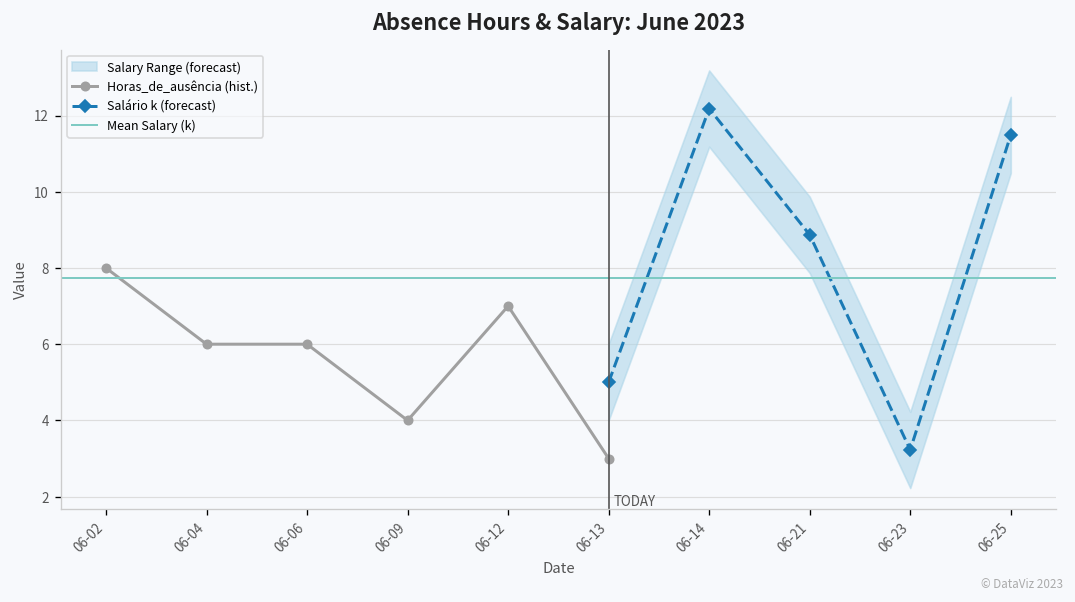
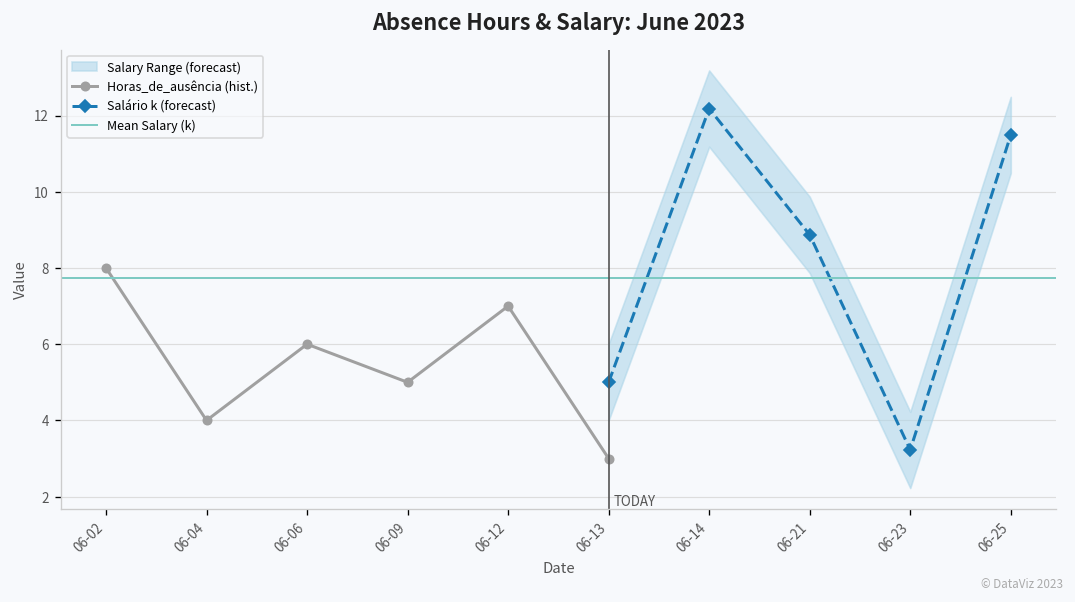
Horas_de_ausência (hist.), 06-04: 6 -> 4
Horas_de_ausência (hist.), 06-09: 4 -> 5
